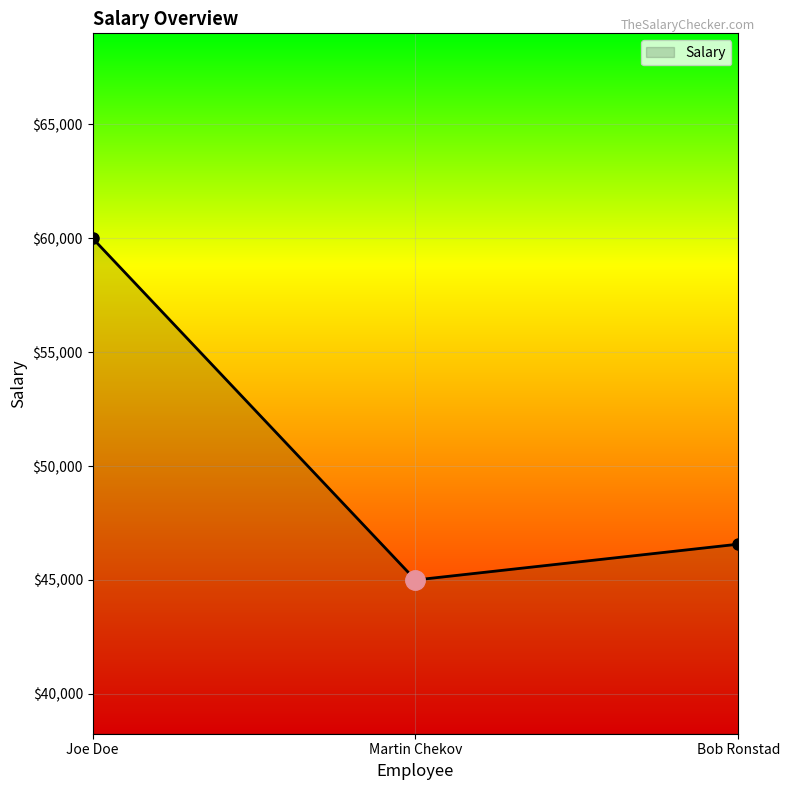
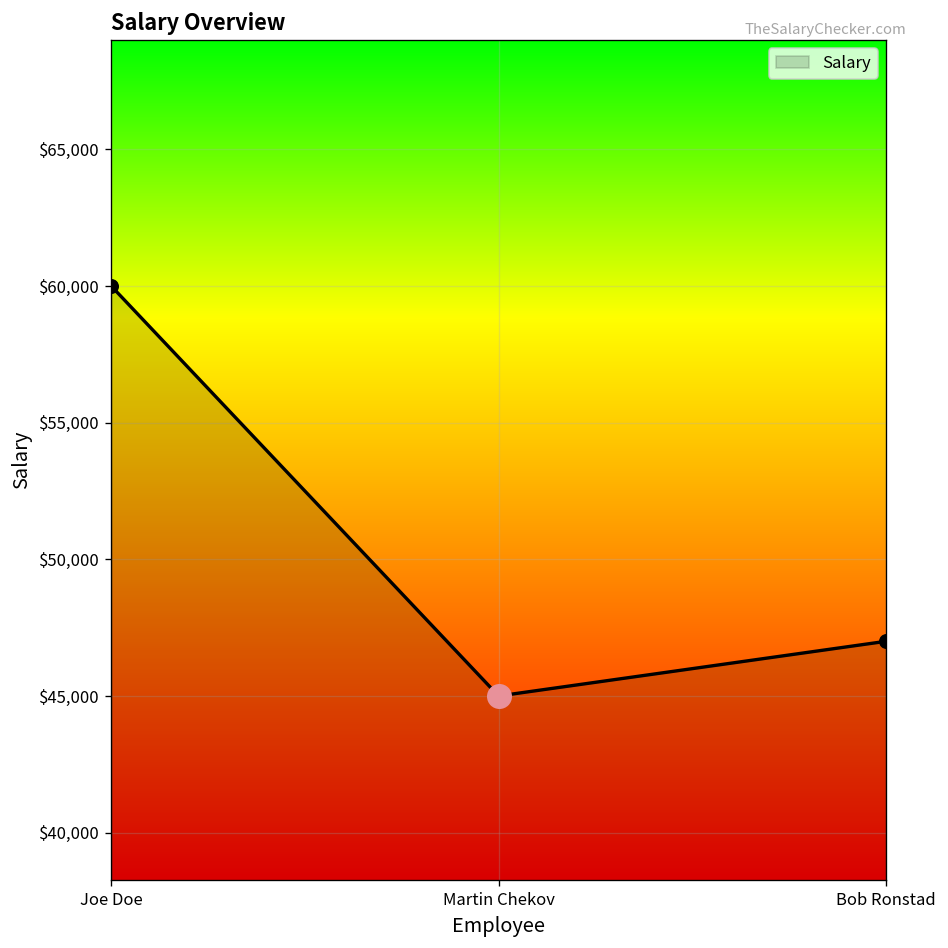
Salary, Bob Ronstad: $46,600 -> $47,000
